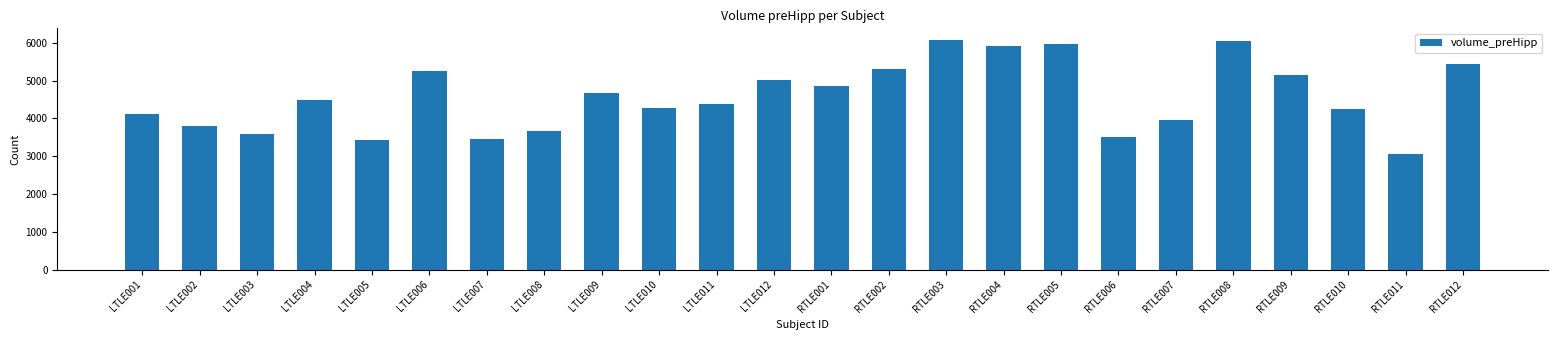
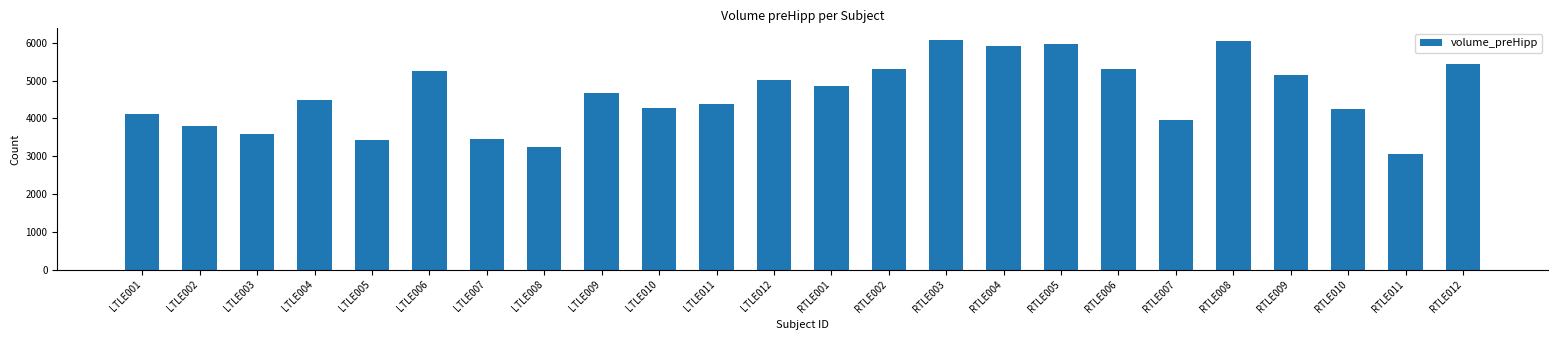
LTLE008: 3700 -> 3300
RTLE006: 3500 -> 5300
